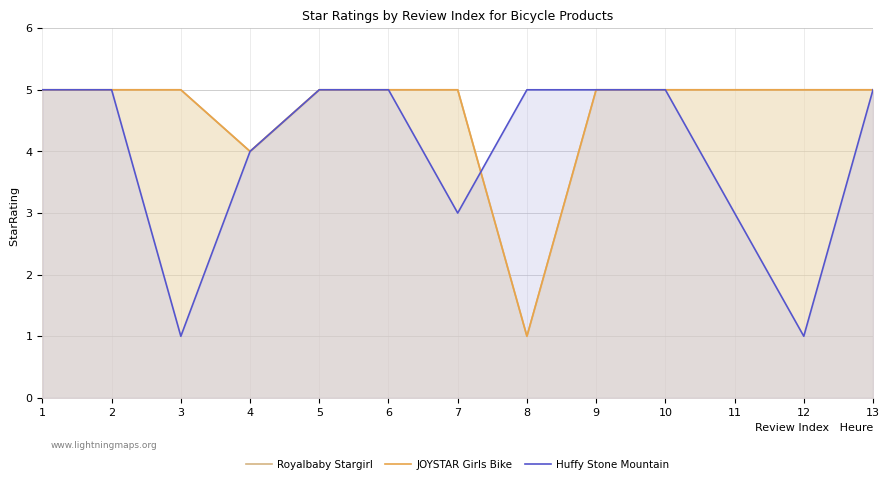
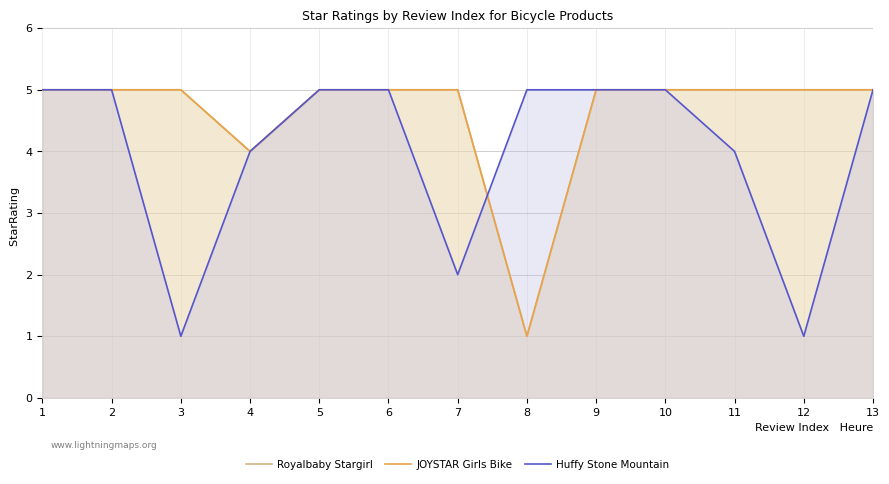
Huffy Stone Mountain, 7: 3 -> 2
Huffy Stone Mountain, 11: 3 -> 4
